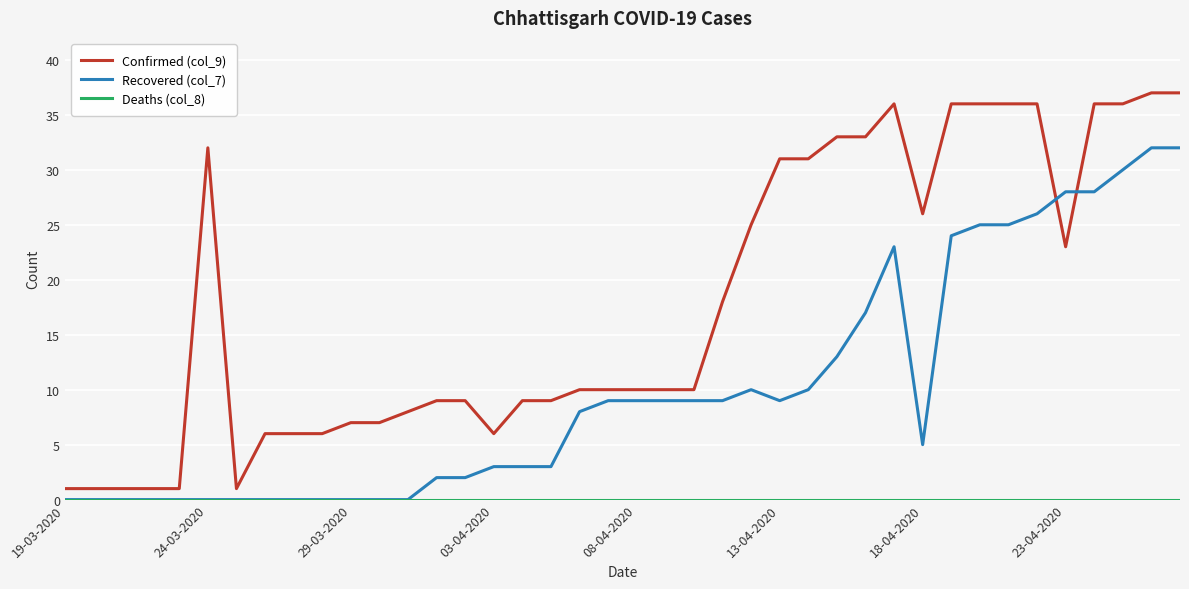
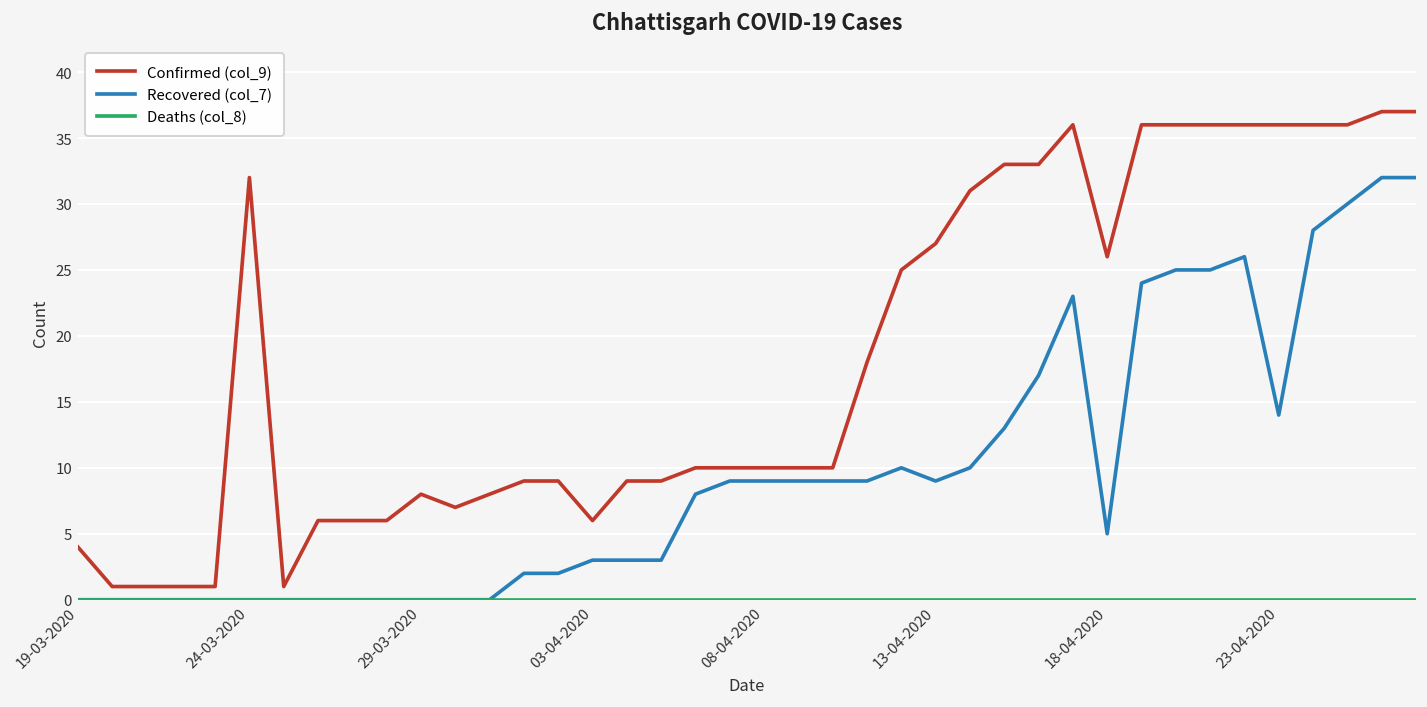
Confirmed (col_9), 19-03-2020: 1 -> 4
Confirmed (col_9), 29-03-2020: 7 -> 8
Confirmed (col_9), 13-04-2020: 31 -> 27
Confirmed (col_9), 23-04-2020: 23 -> 36
Recovered (col_7), 23-04-2020: 28 -> 14
